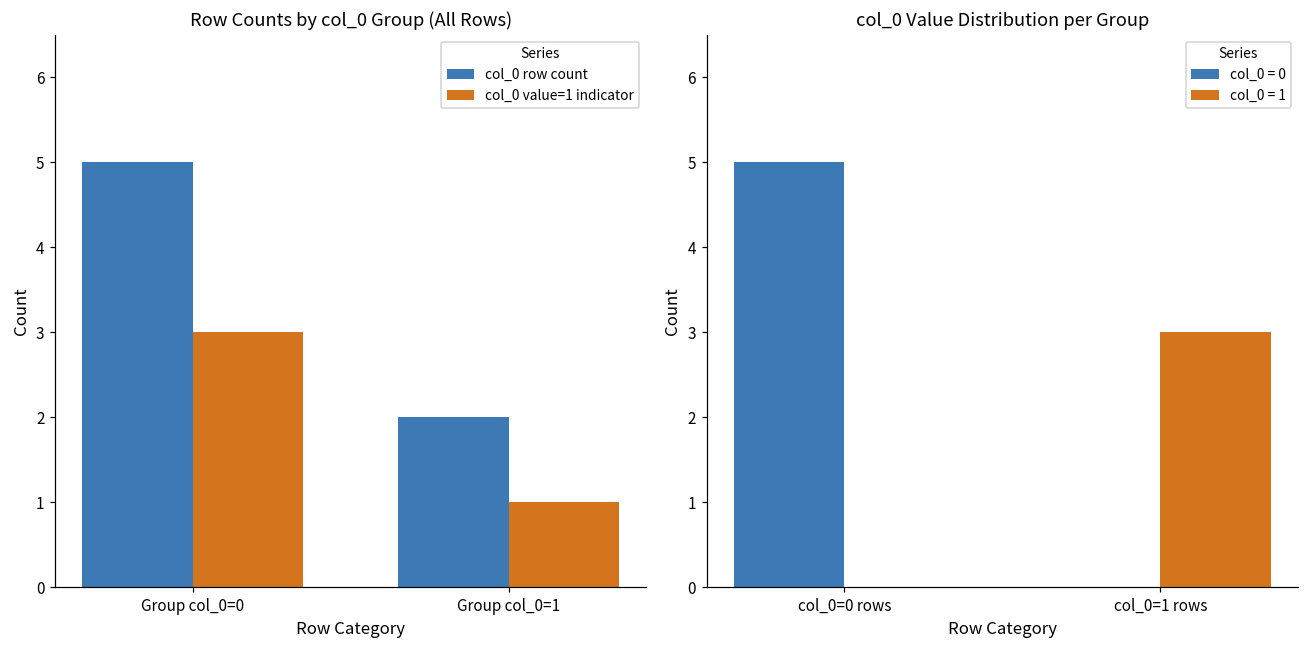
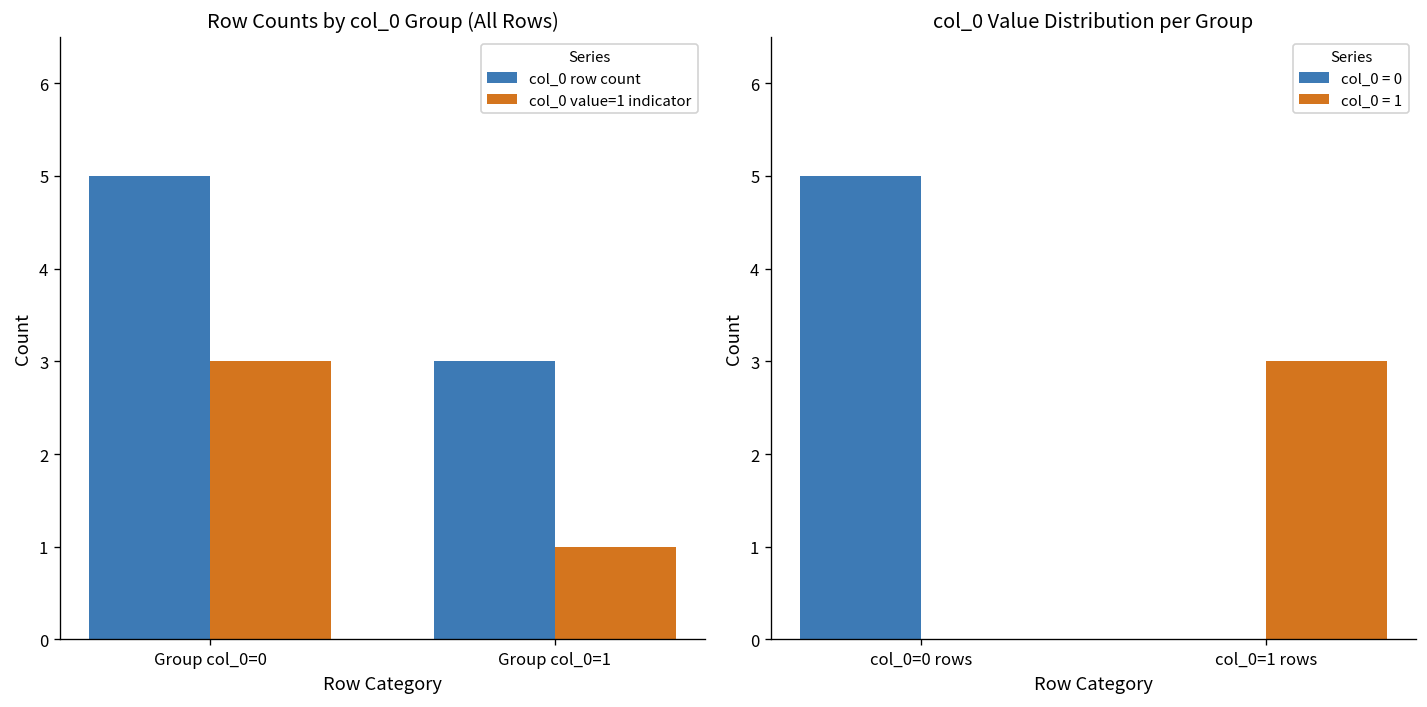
Row Counts by col_0 Group (All Rows), col_0 row count, Group col_0=1: 2 -> 3
